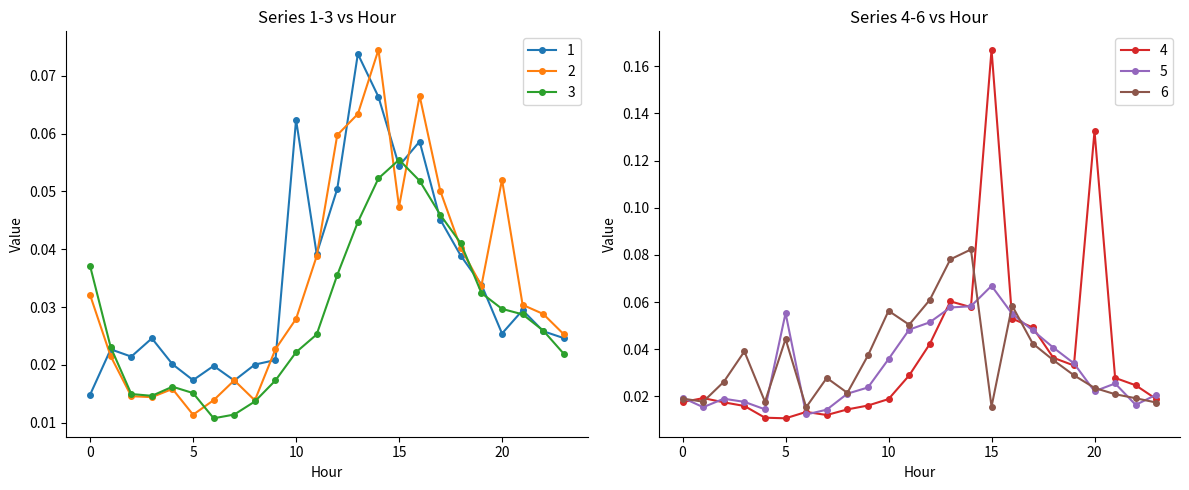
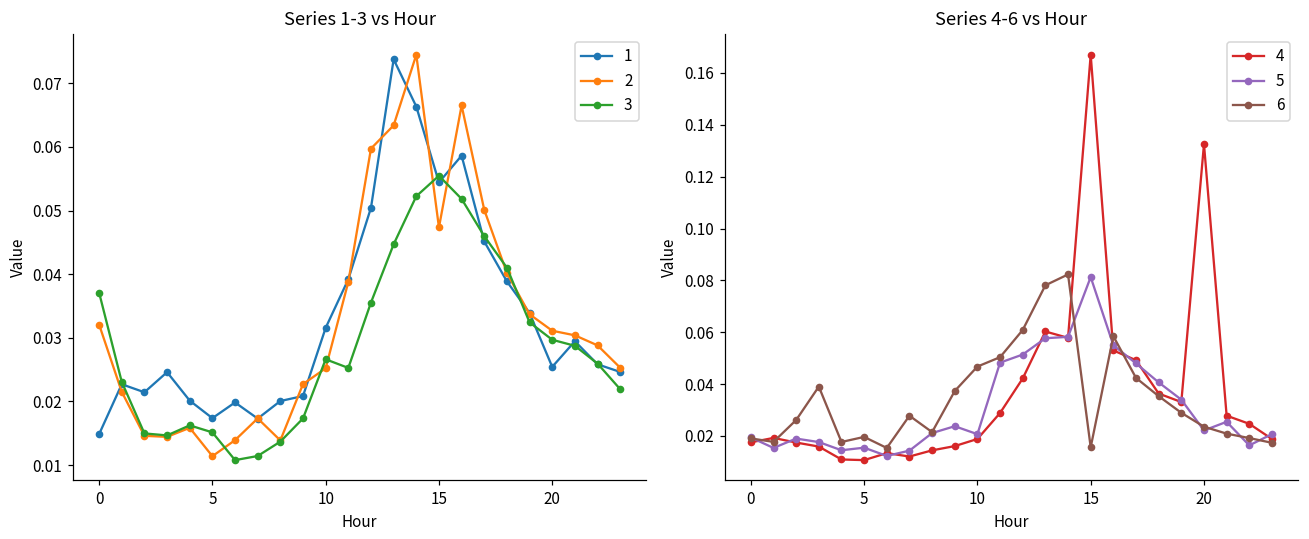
Series 1-3 vs Hour, 1, 10: 0.062 -> 0.032
Series 1-3 vs Hour, 2, 10: 0.028 -> 0.025
Series 1-3 vs Hour, 3, 10: 0.022 -> 0.027
Series 1-3 vs Hour, 2, 20: 0.052 -> 0.031
Series 4-6 vs Hour, 5, 5: 0.055 -> 0.015
Series 4-6 vs Hour, 6, 5: 0.044 -> 0.020
Series 4-6 vs Hour, 5, 10: 0.036 -> 0.021
Series 4-6 vs Hour, 6, 10: 0.056 -> 0.047
Series 4-6 vs Hour, 5, 15: 0.067 -> 0.081
